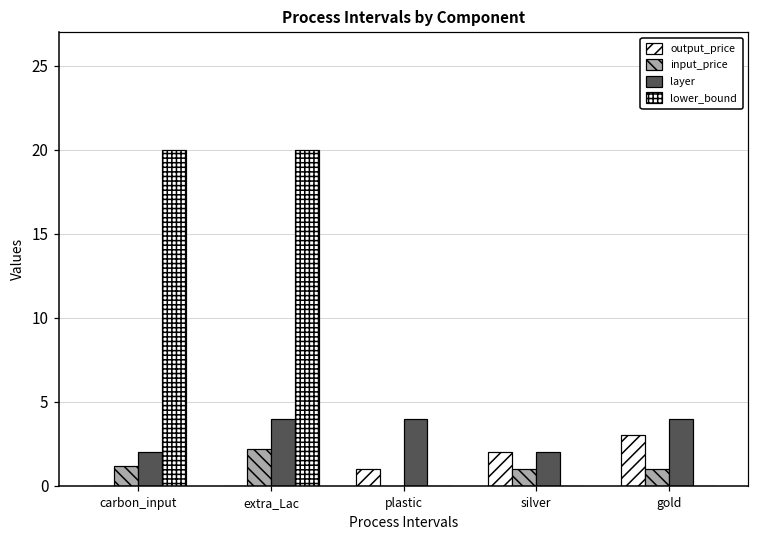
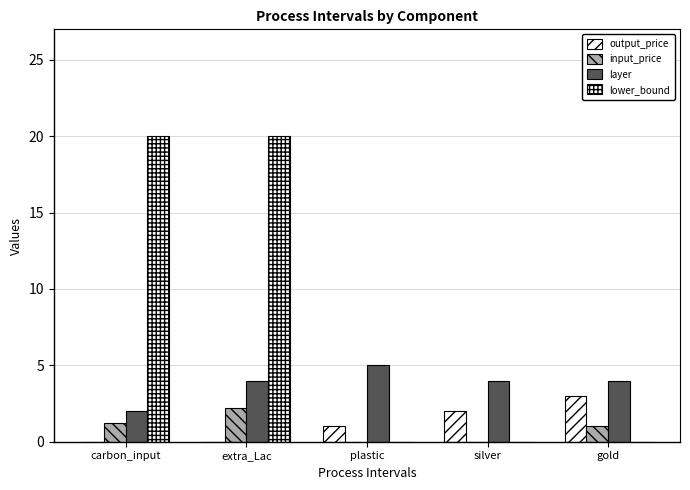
layer, plastic: 4 -> 5
input_price, silver: 1 -> 0
layer, silver: 2 -> 4
